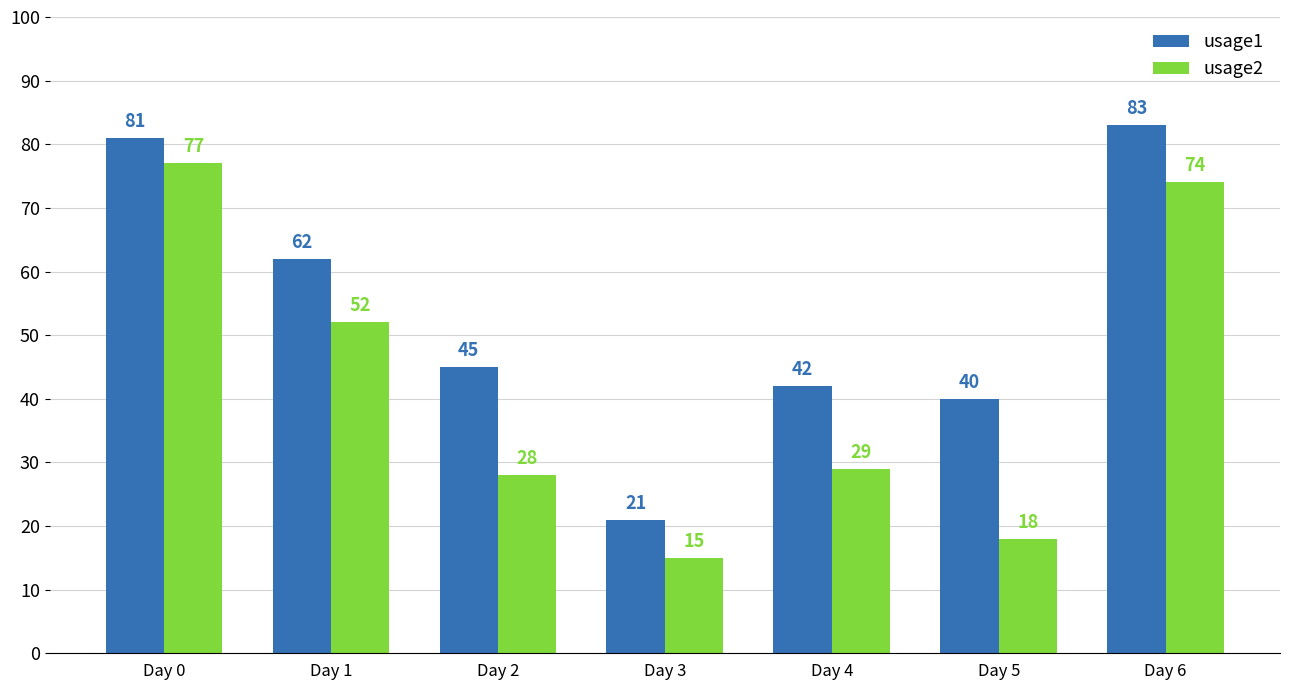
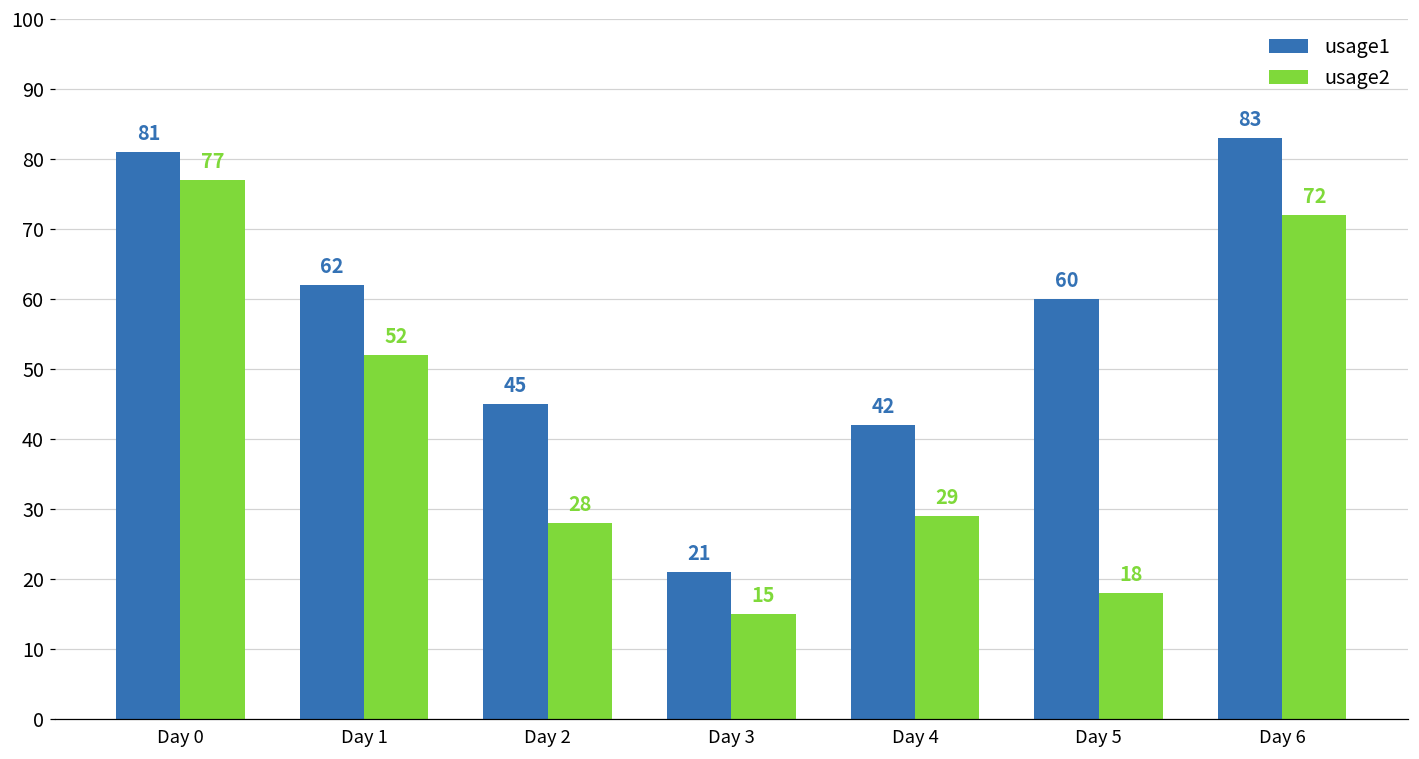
usage1, Day 5: 40 -> 60
usage2, Day 6: 74 -> 72
